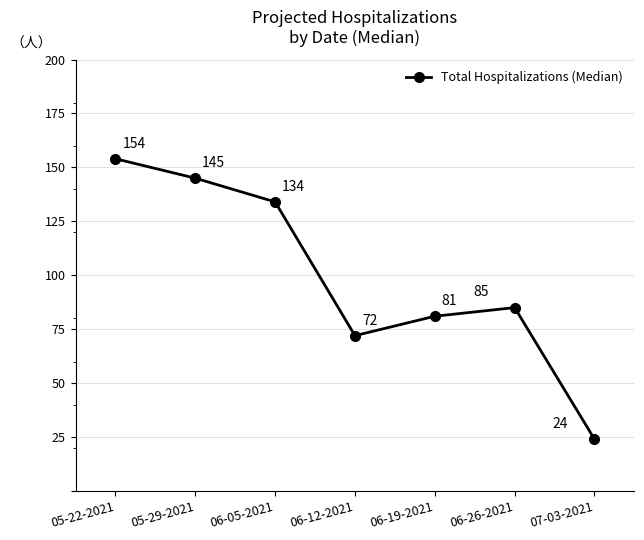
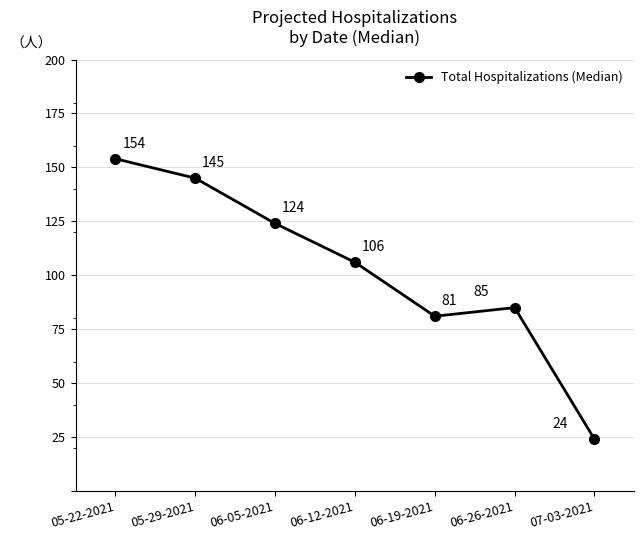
06-05-2021: 134 -> 124
06-12-2021: 72 -> 106
